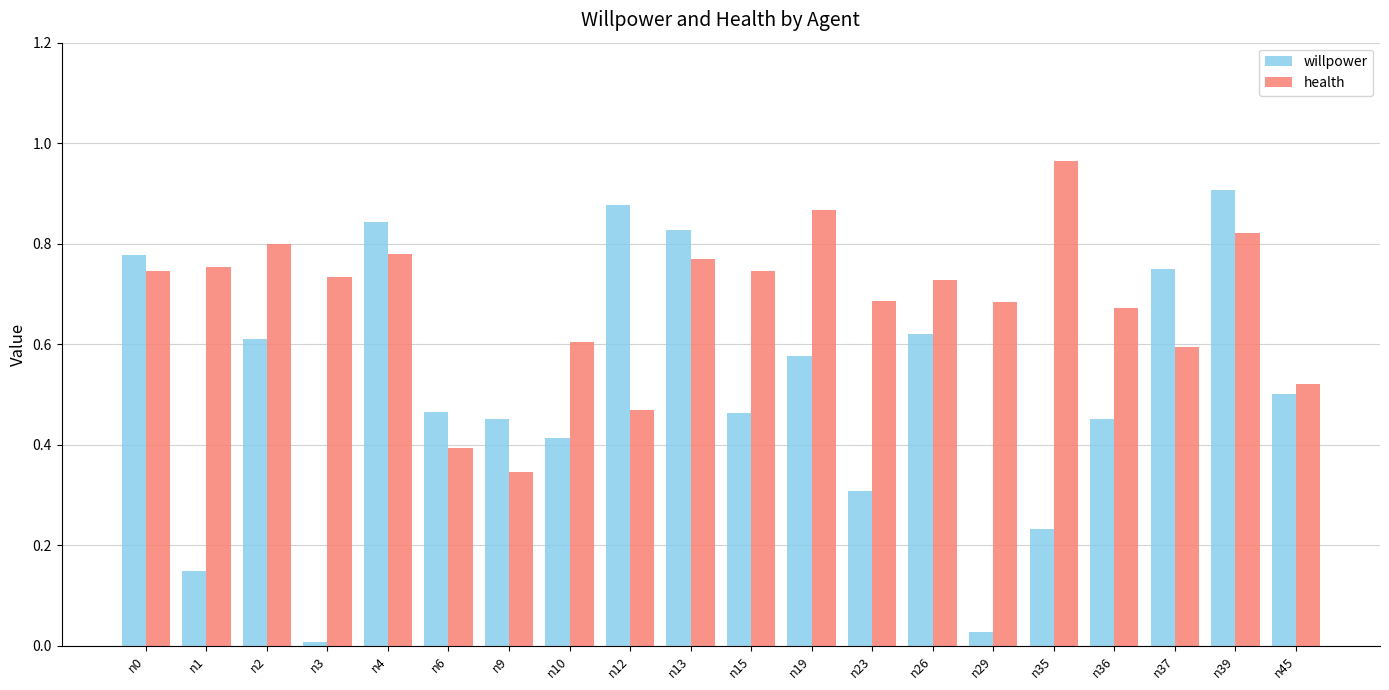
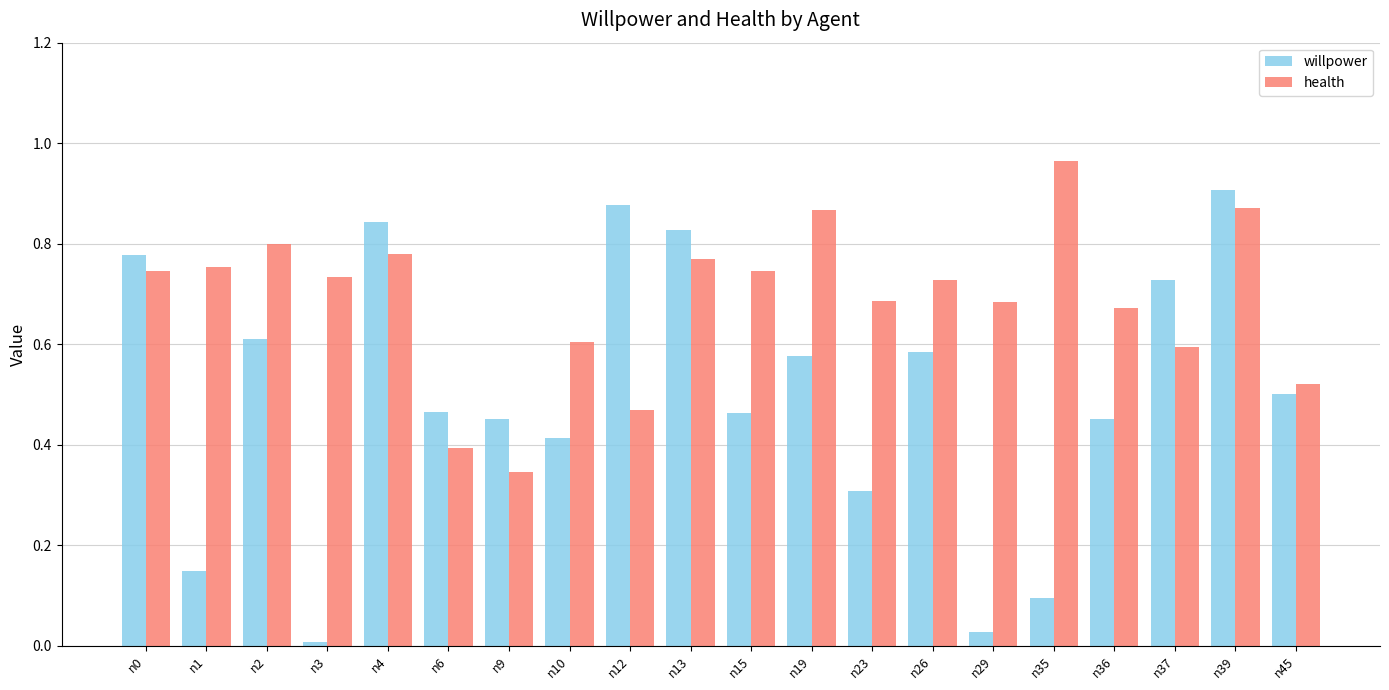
willpower, n26: 0.62 -> 0.58
willpower, n35: 0.23 -> 0.09
willpower, n37: 0.75 -> 0.73
health, n39: 0.82 -> 0.87
